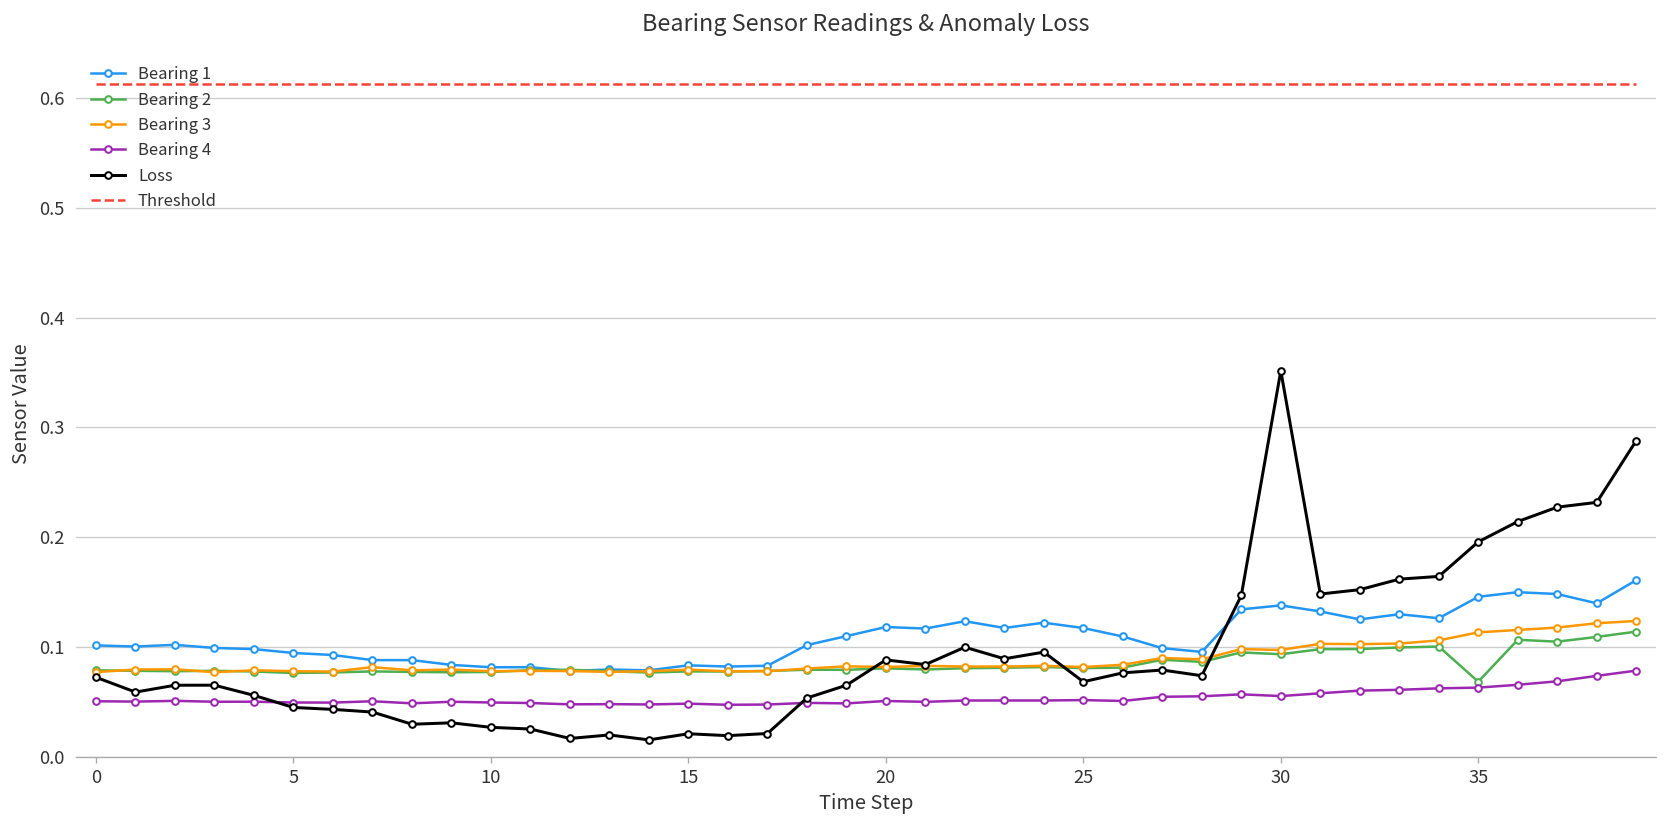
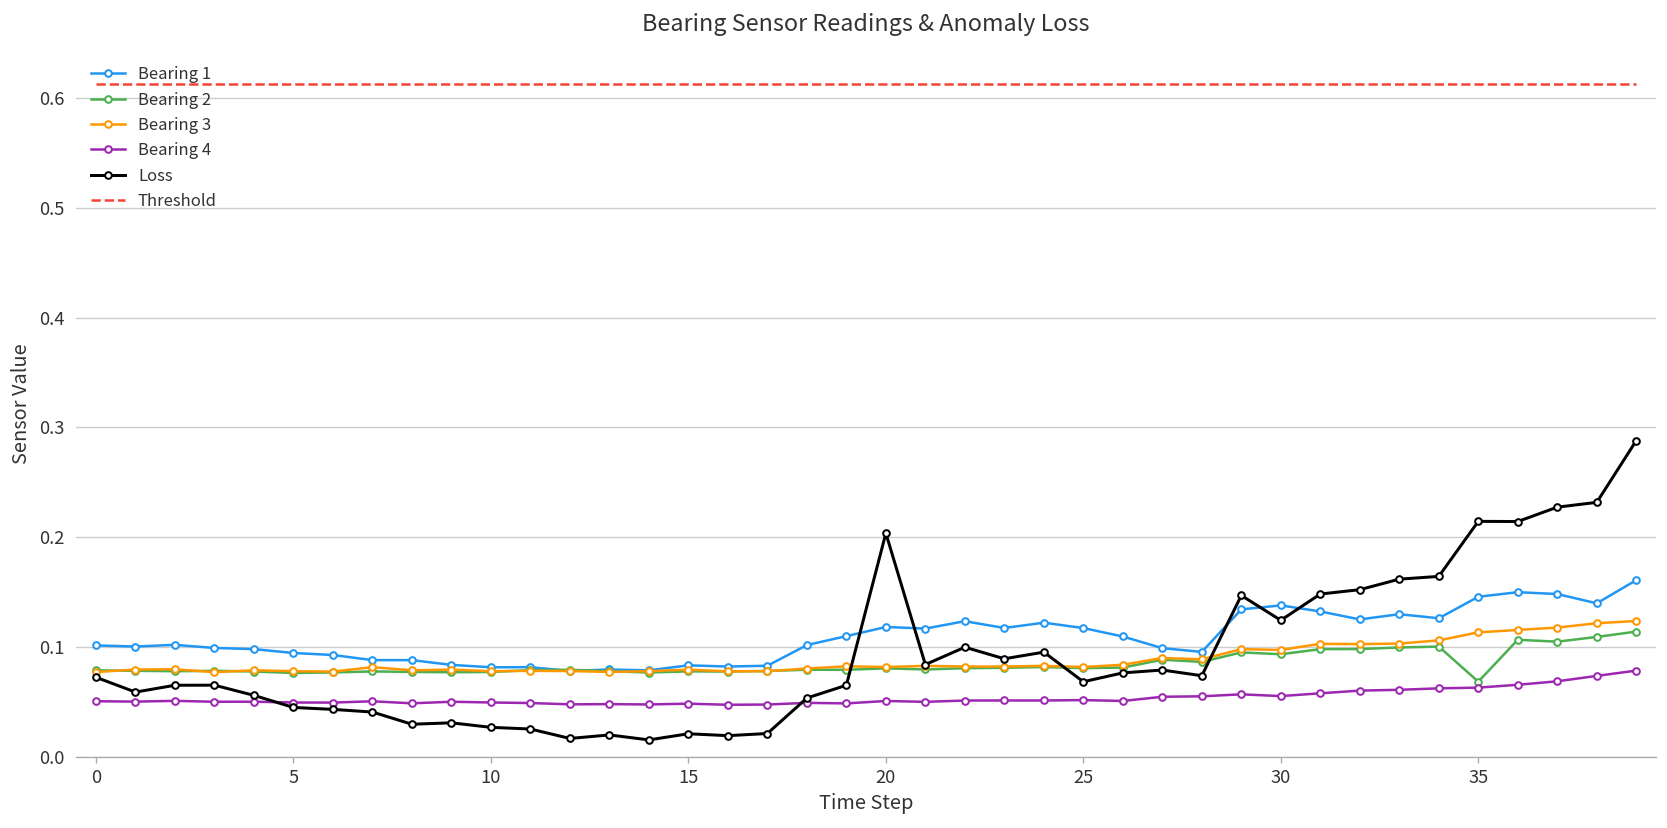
Loss, 20: 0.09 -> 0.20
Loss, 30: 0.35 -> 0.12
Loss, 35: 0.20 -> 0.21
